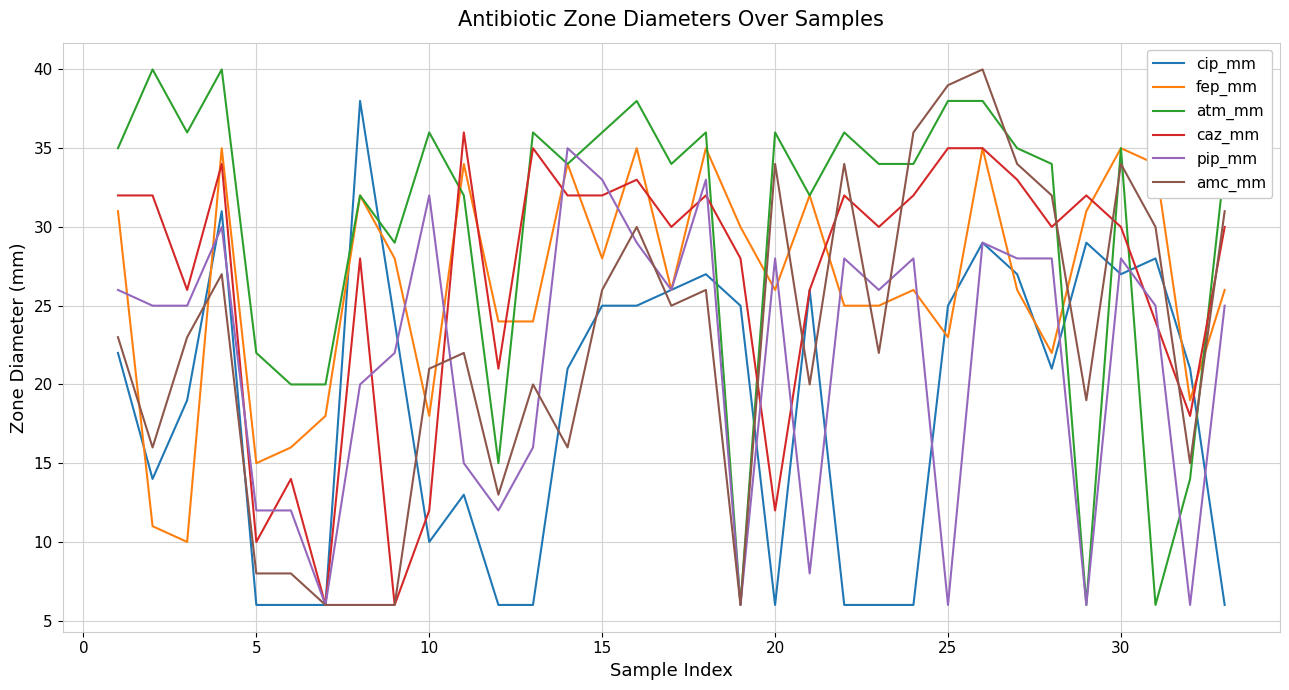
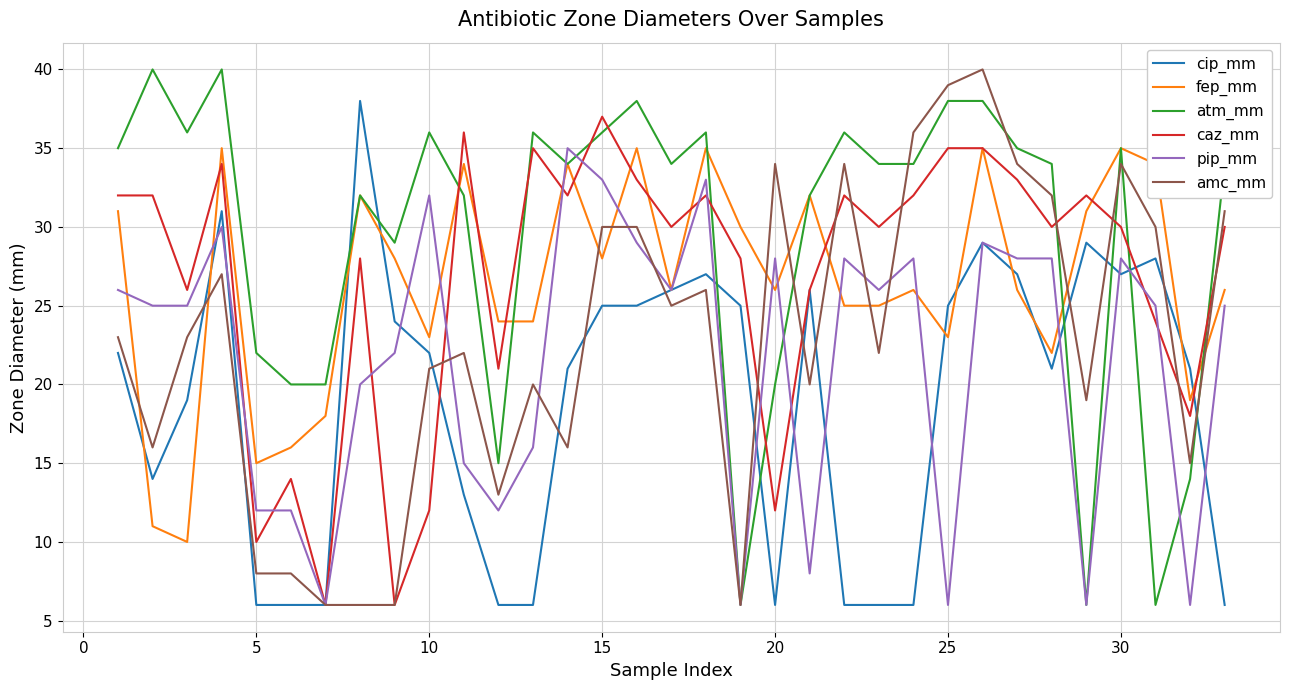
cip_mm, 10: 10 -> 22
fep_mm, 10: 18 -> 23
caz_mm, 15: 32 -> 37
amc_mm, 15: 26 -> 30
atm_mm, 20: 36 -> 20
